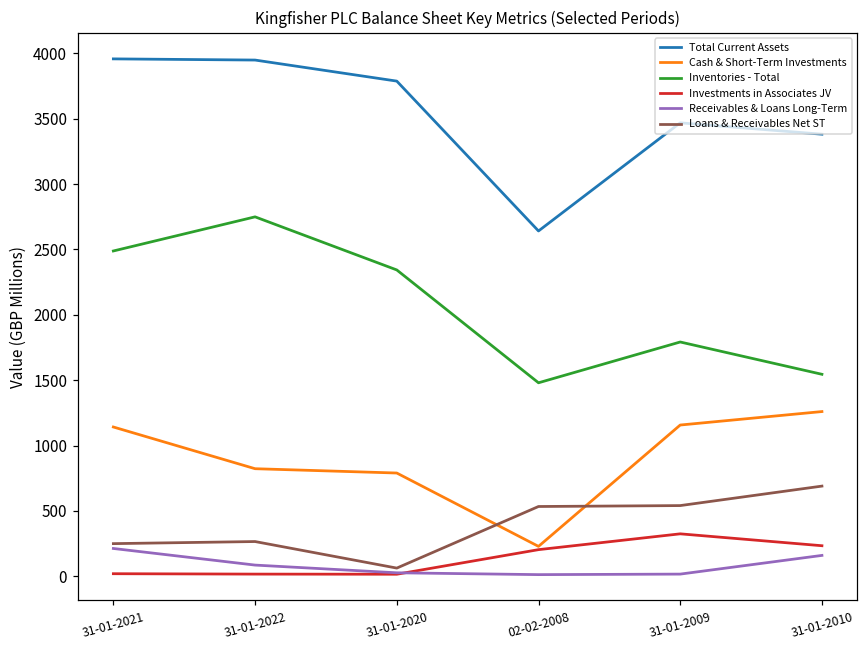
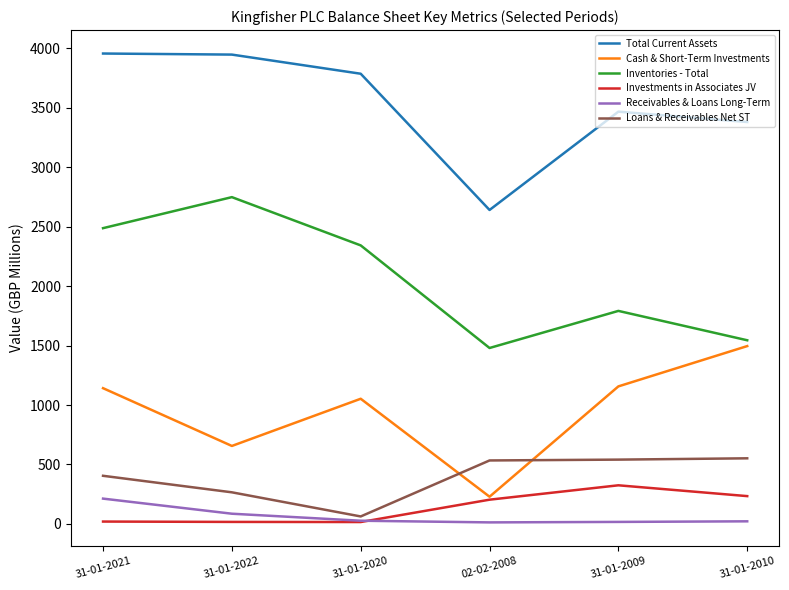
Loans & Receivables Net ST, 31-01-2021: 250 -> 410
Cash & Short-Term Investments, 31-01-2022: 820 -> 660
Cash & Short-Term Investments, 31-01-2020: 790 -> 1050
Cash & Short-Term Investments, 31-01-2010: 1260 -> 1500
Receivables & Loans Long-Term, 31-01-2010: 160 -> 20
Loans & Receivables Net ST, 31-01-2010: 690 -> 550
